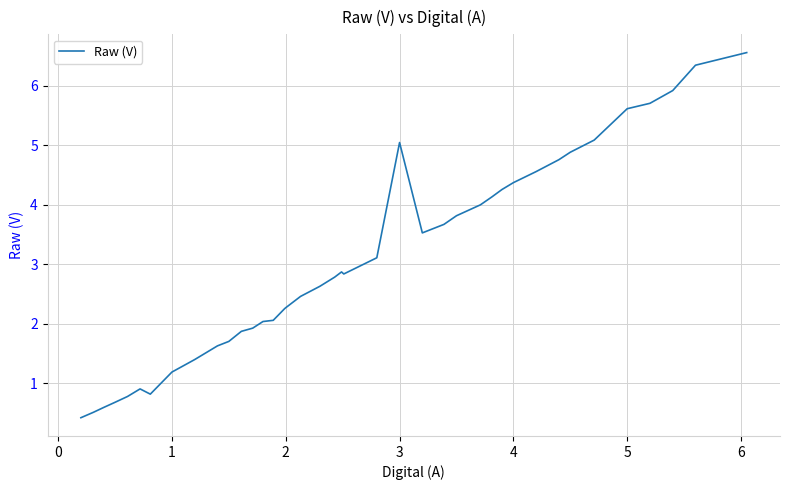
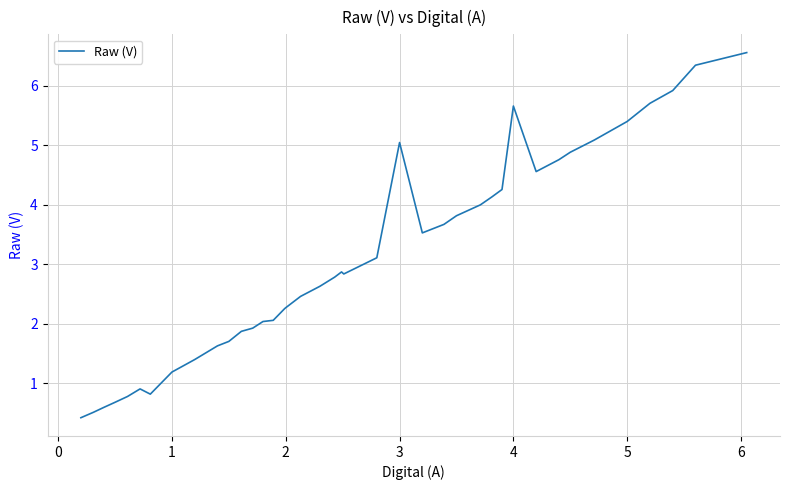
4: 4.4 -> 5.7
5: 5.6 -> 5.4
